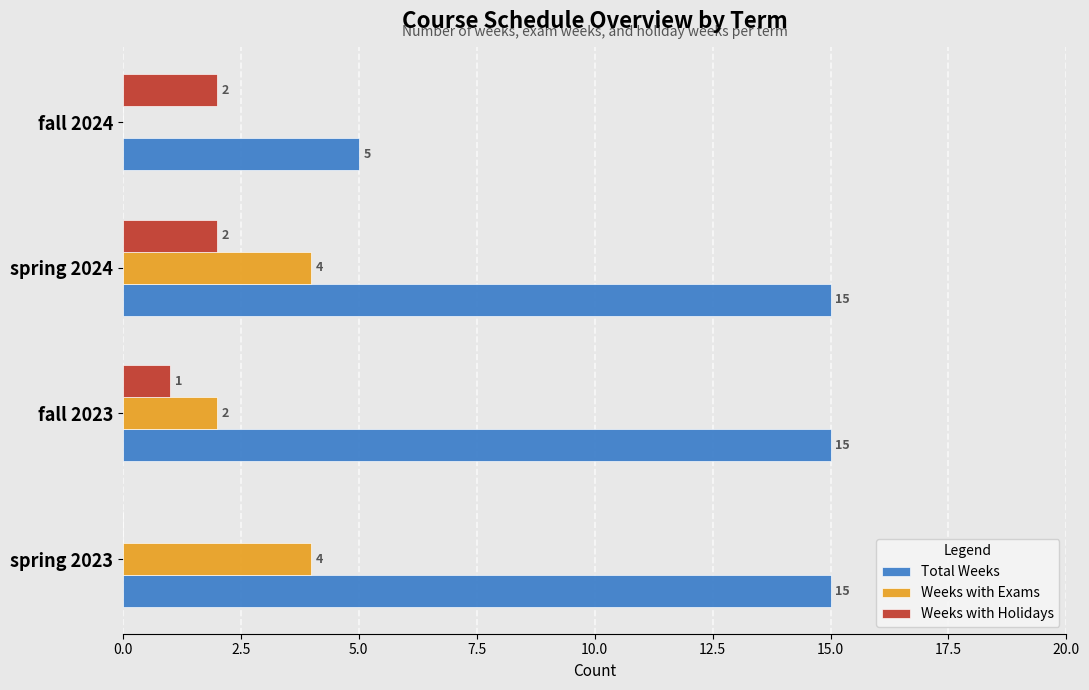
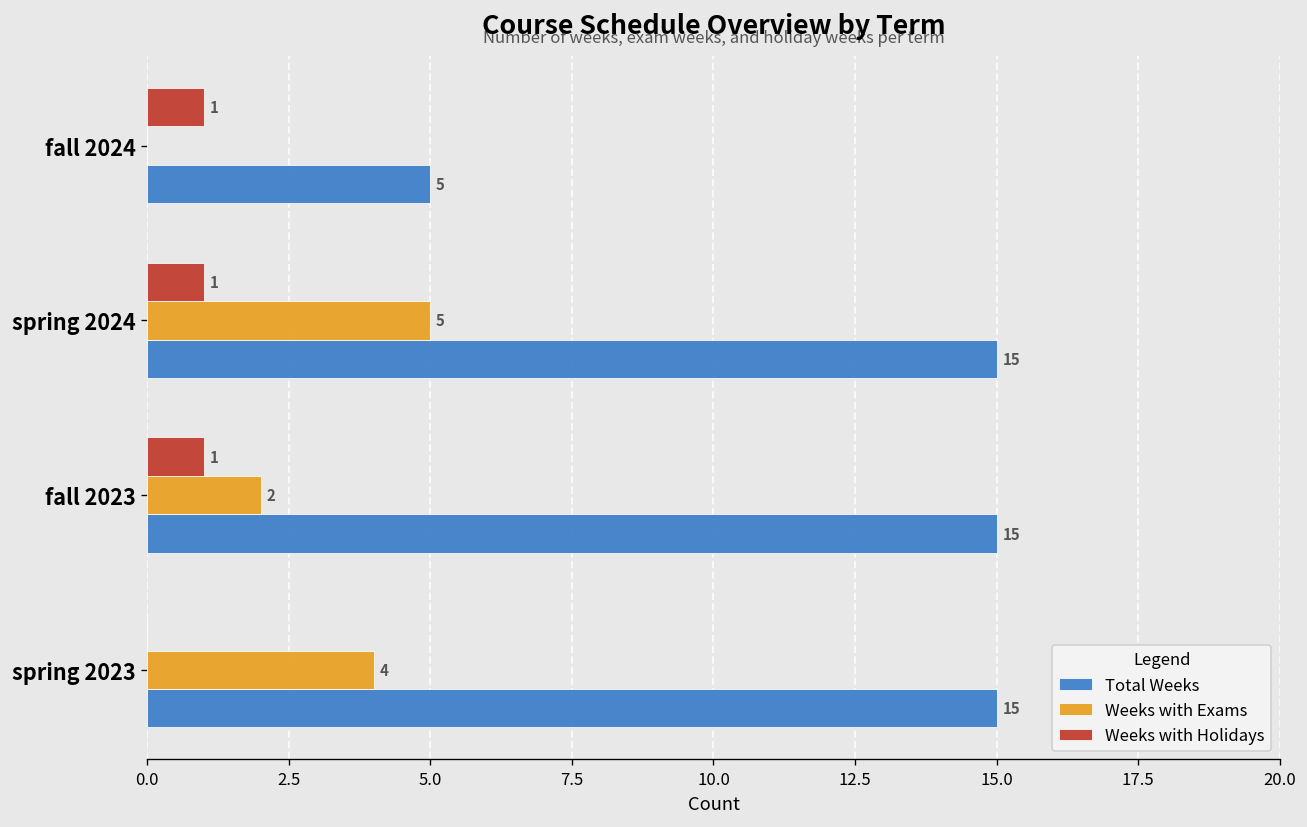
Weeks with Holidays, fall 2024: 2 -> 1
Weeks with Holidays, spring 2024: 2 -> 1
Weeks with Exams, spring 2024: 4 -> 5
